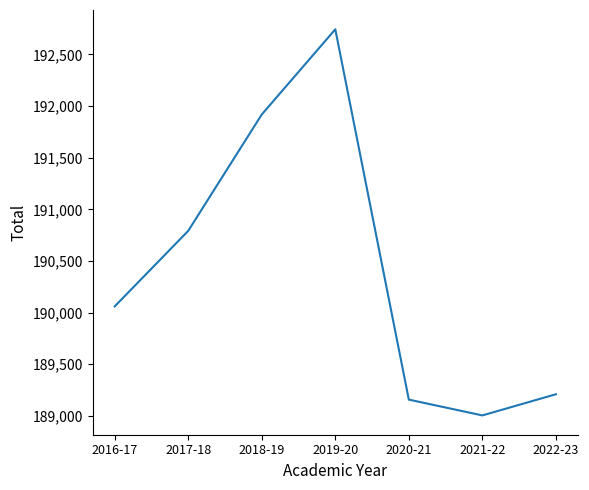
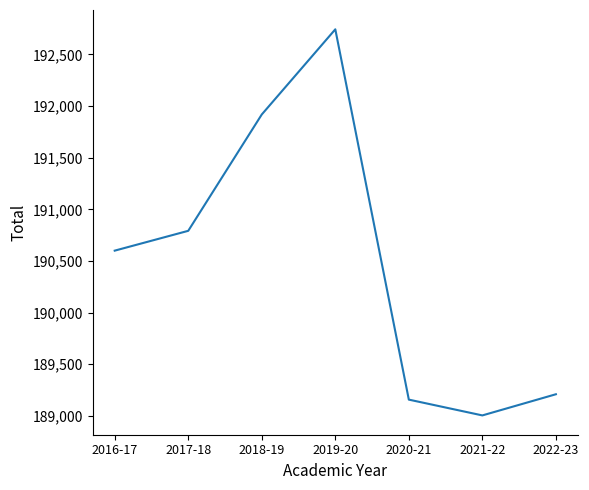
2016-17: 190,060 -> 190,600
